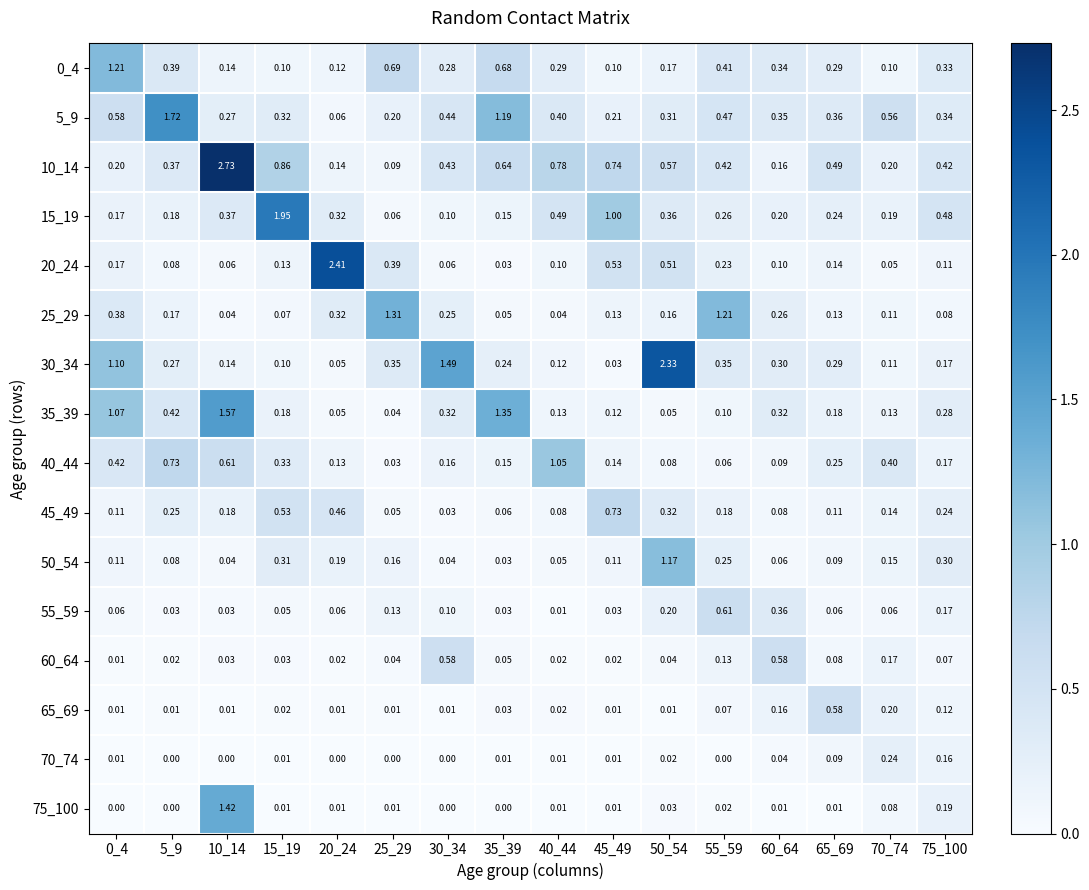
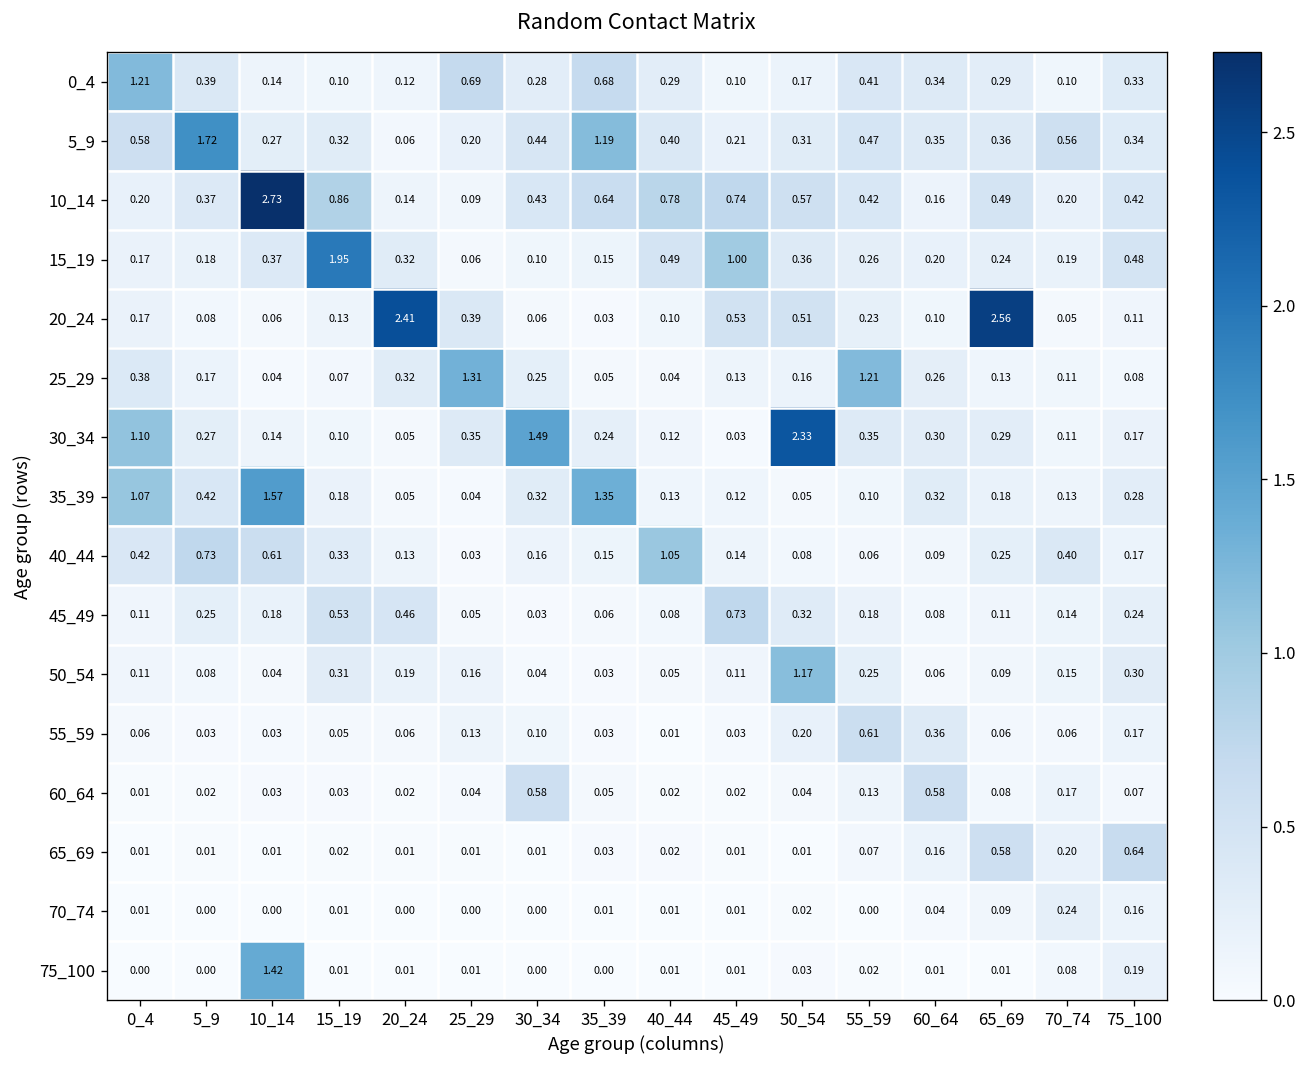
20_24, 65_69: 0.14 -> 2.56
65_69, 75_100: 0.12 -> 0.64
